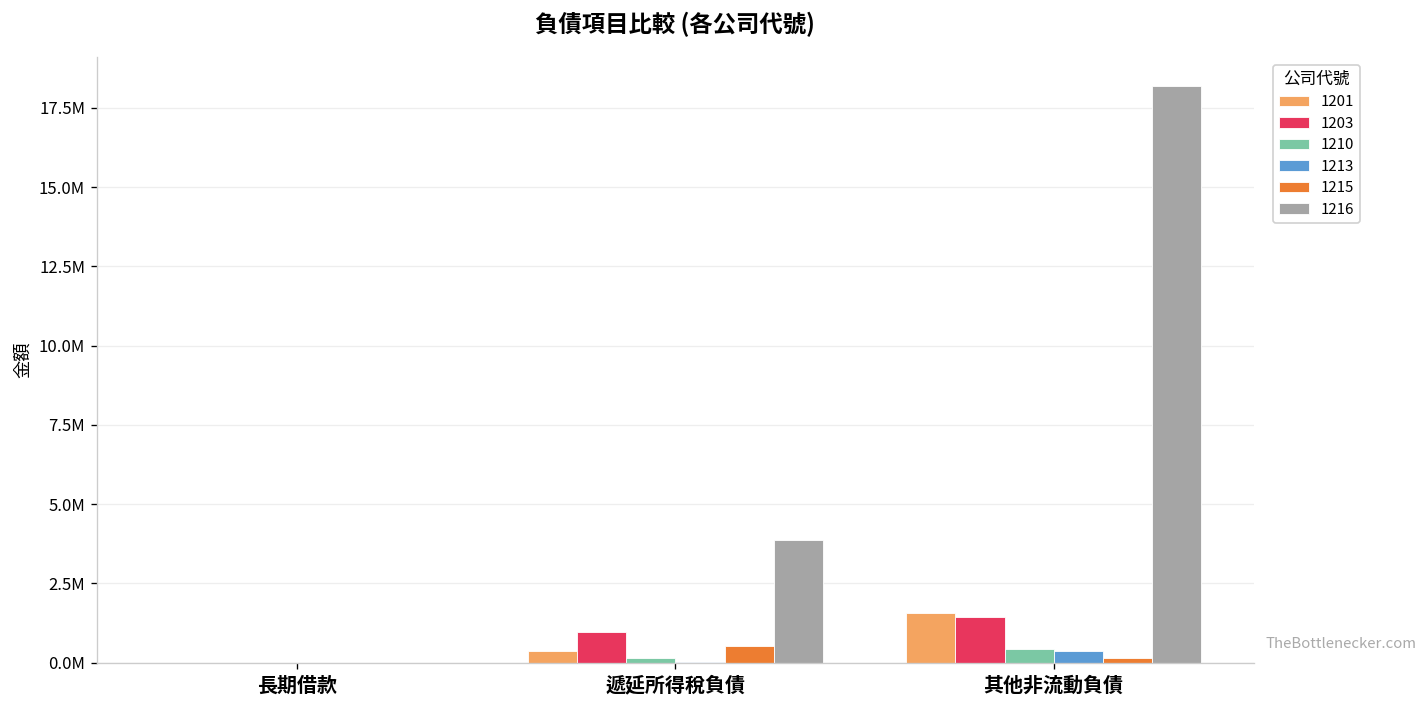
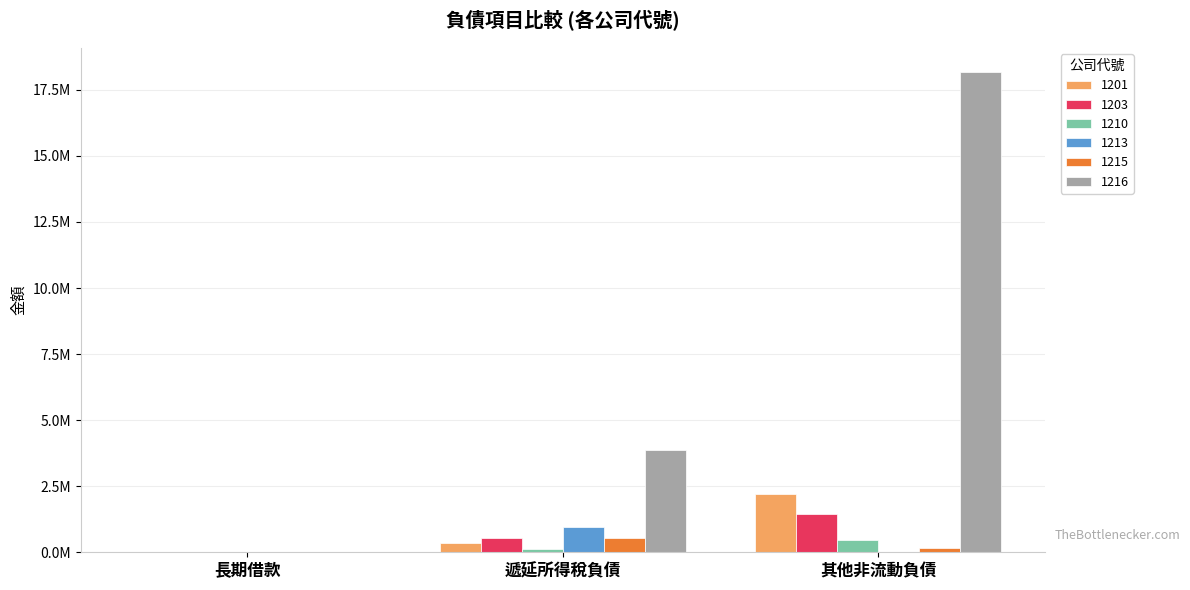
1203, 遞延所得稅負債: 1000000 -> 500000
1213, 遞延所得稅負債: 0 -> 1000000
1201, 其他非流動負債: 1600000 -> 2200000
1213, 其他非流動負債: 400000 -> 0
